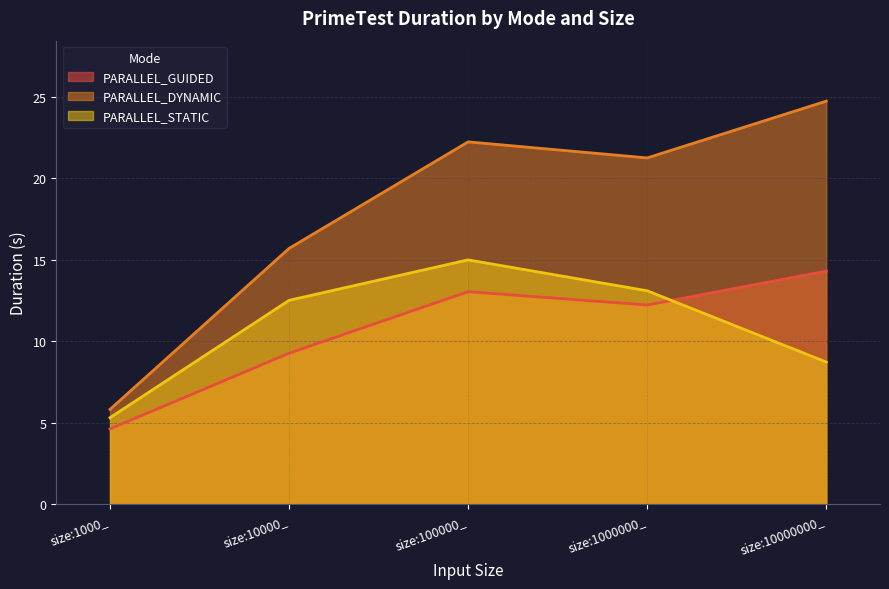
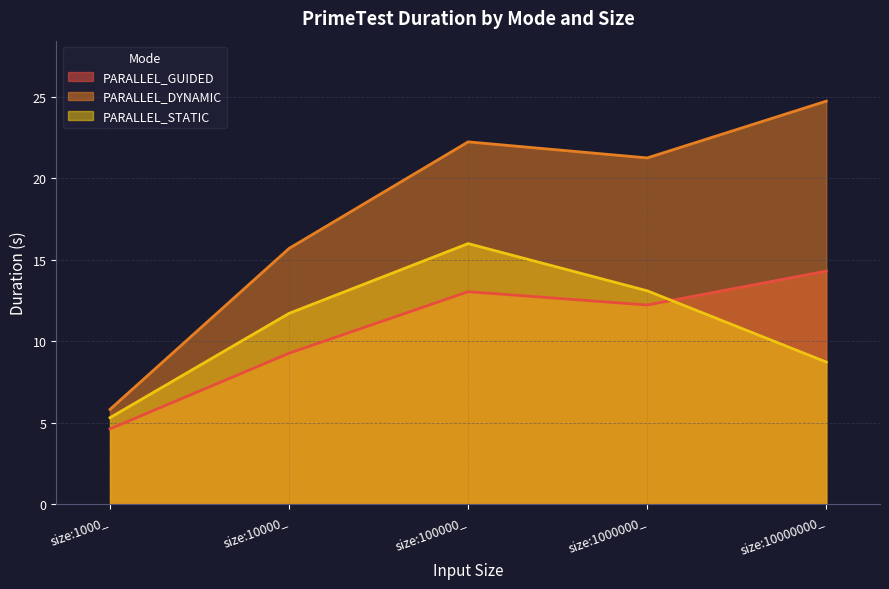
PARALLEL_STATIC, size:10000_: 12.5 -> 11.7
PARALLEL_STATIC, size:100000_: 15.0 -> 16.0
